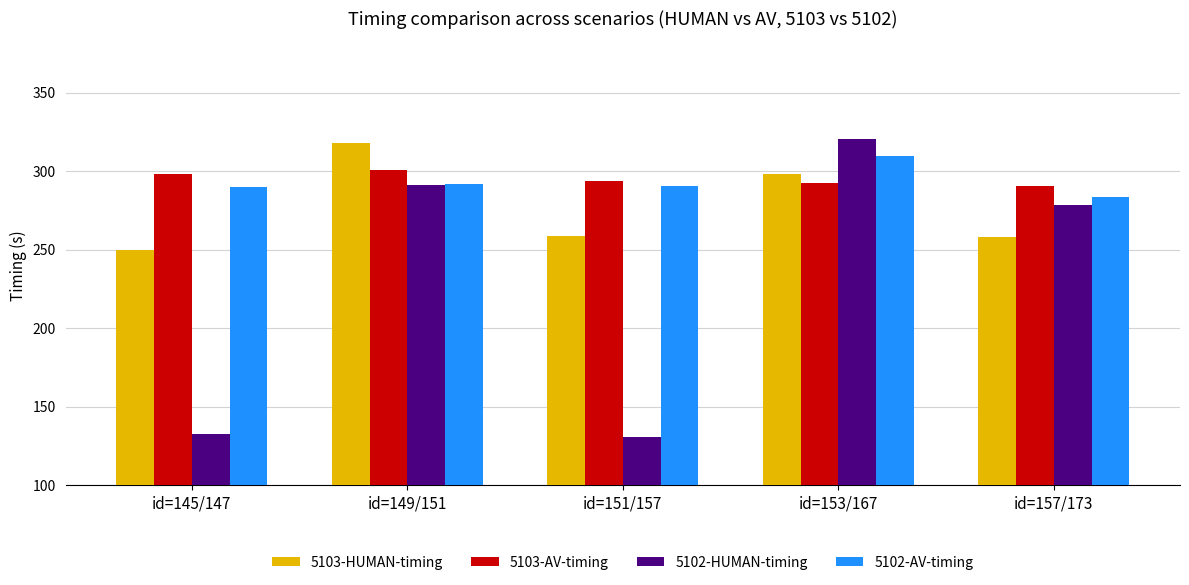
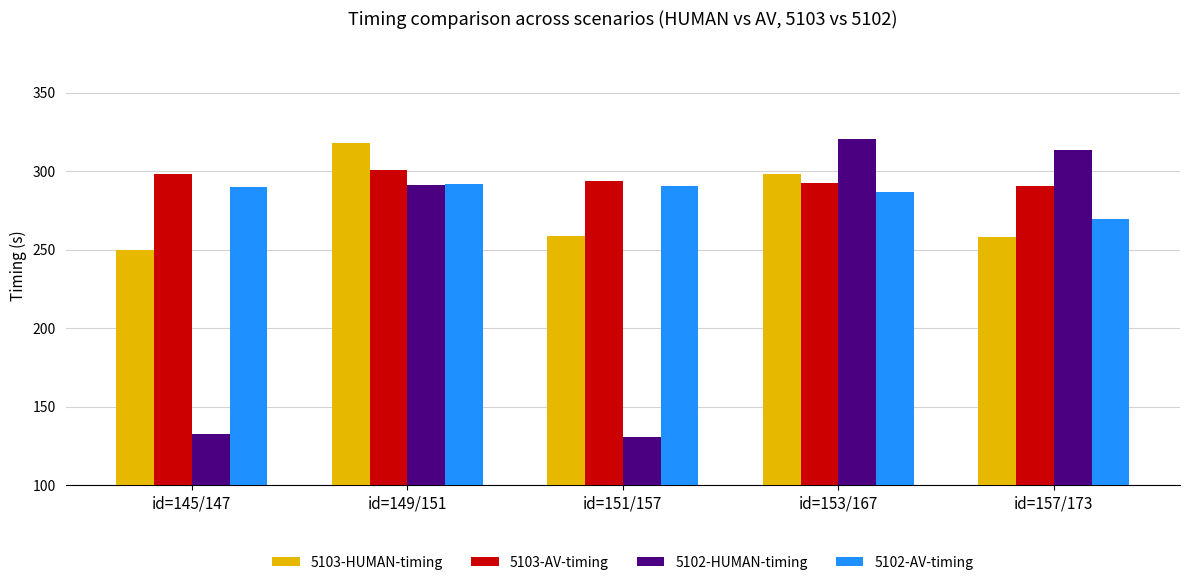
5102-AV-timing, id=153/167: 310 -> 287
5102-HUMAN-timing, id=157/173: 279 -> 314
5102-AV-timing, id=157/173: 284 -> 269
